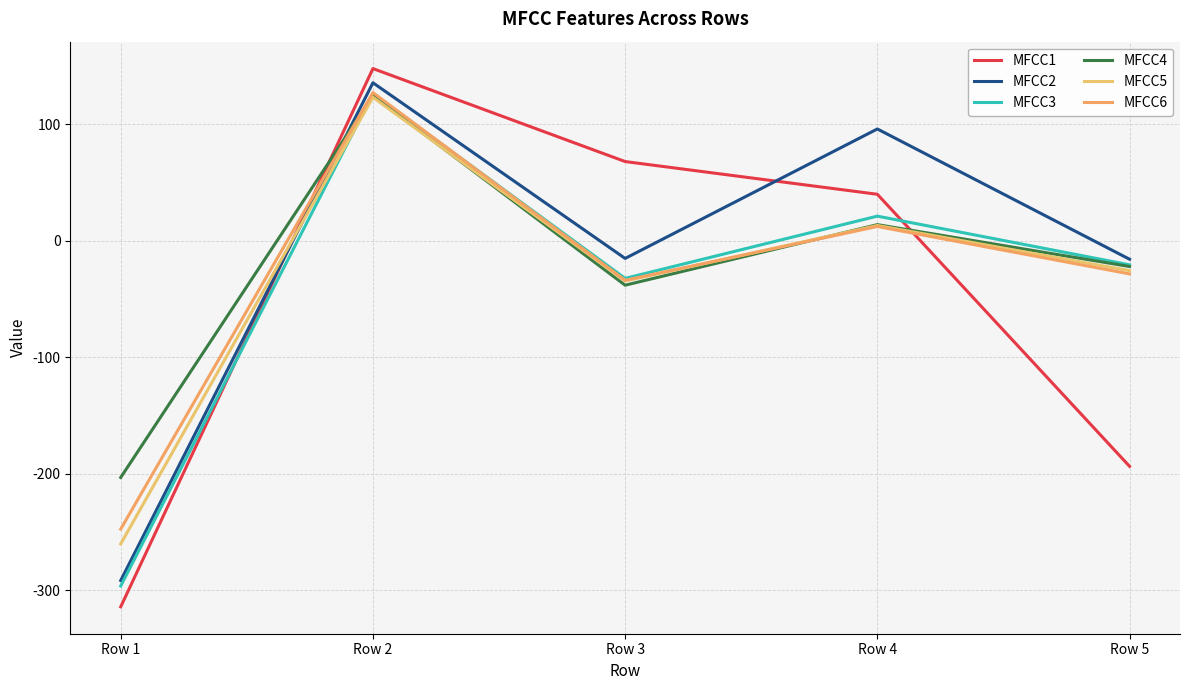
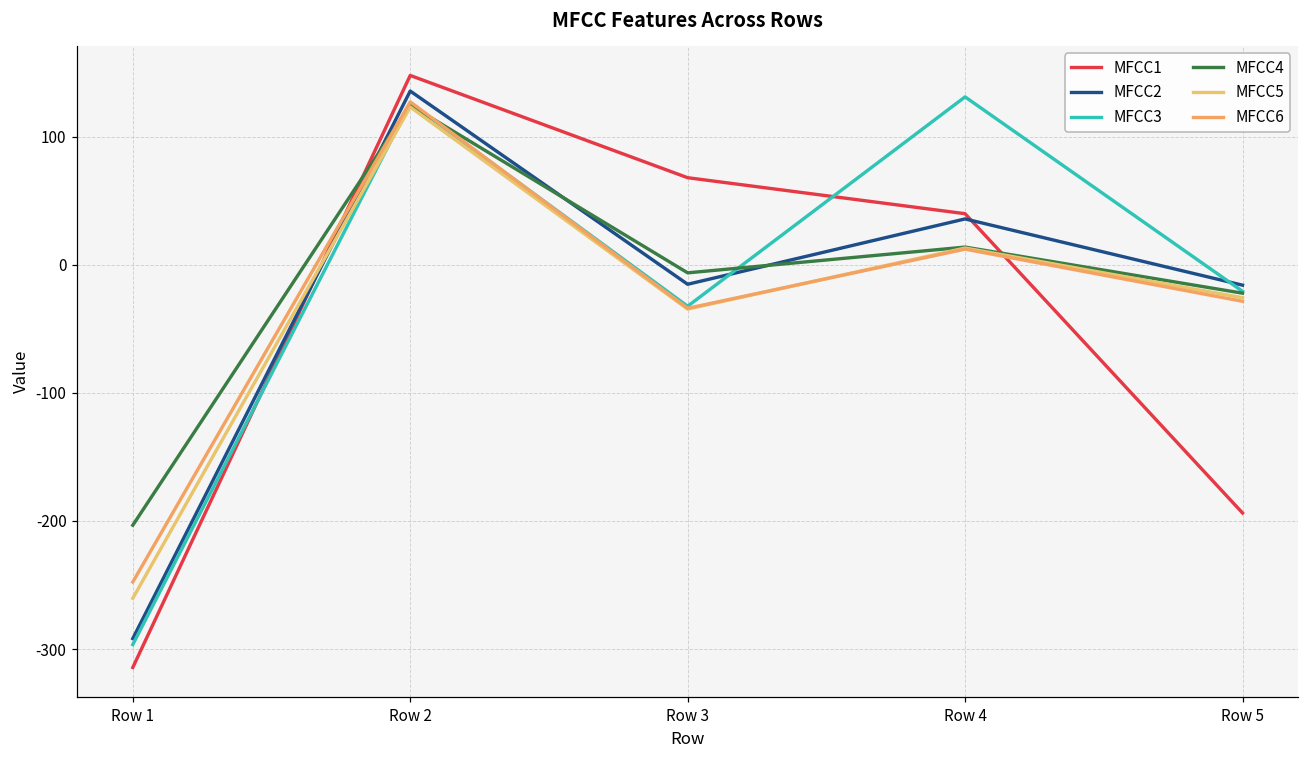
MFCC4, Row 3: -38 -> -6
MFCC2, Row 4: 96 -> 36
MFCC3, Row 4: 21 -> 131
